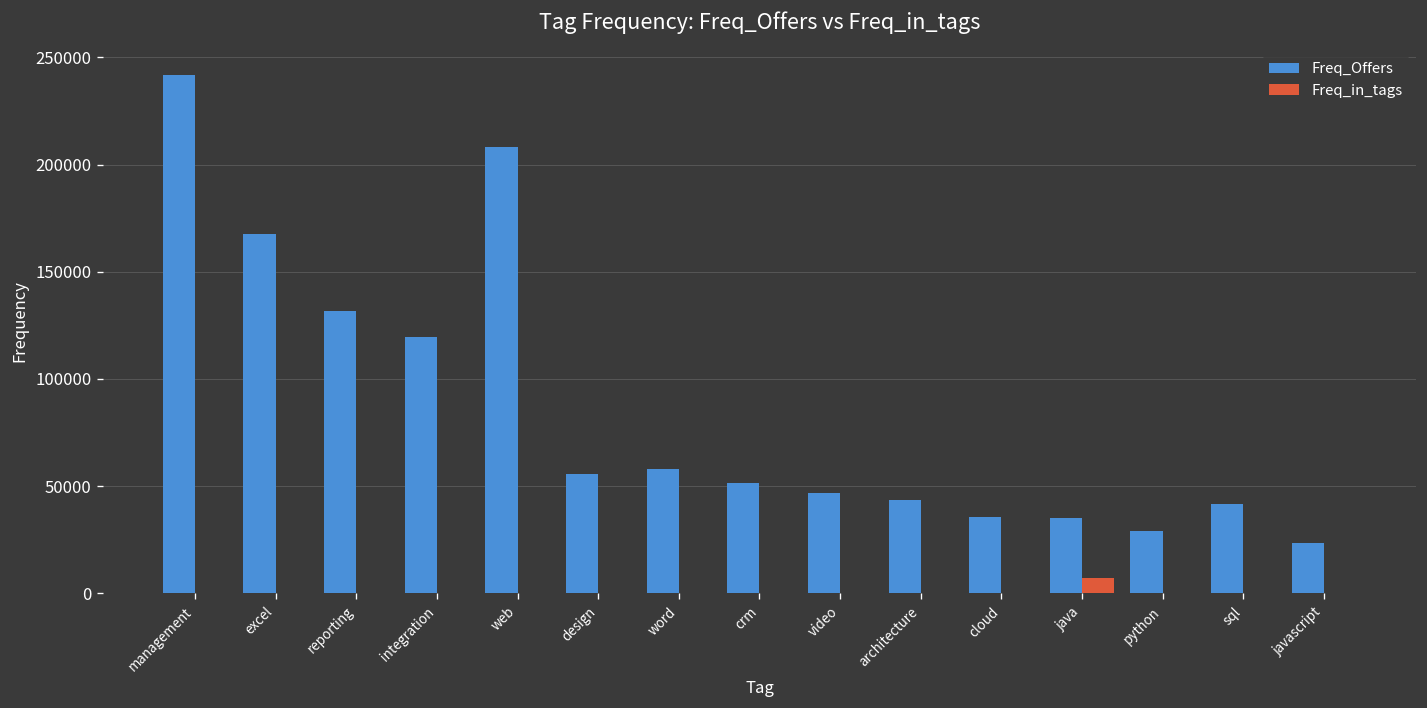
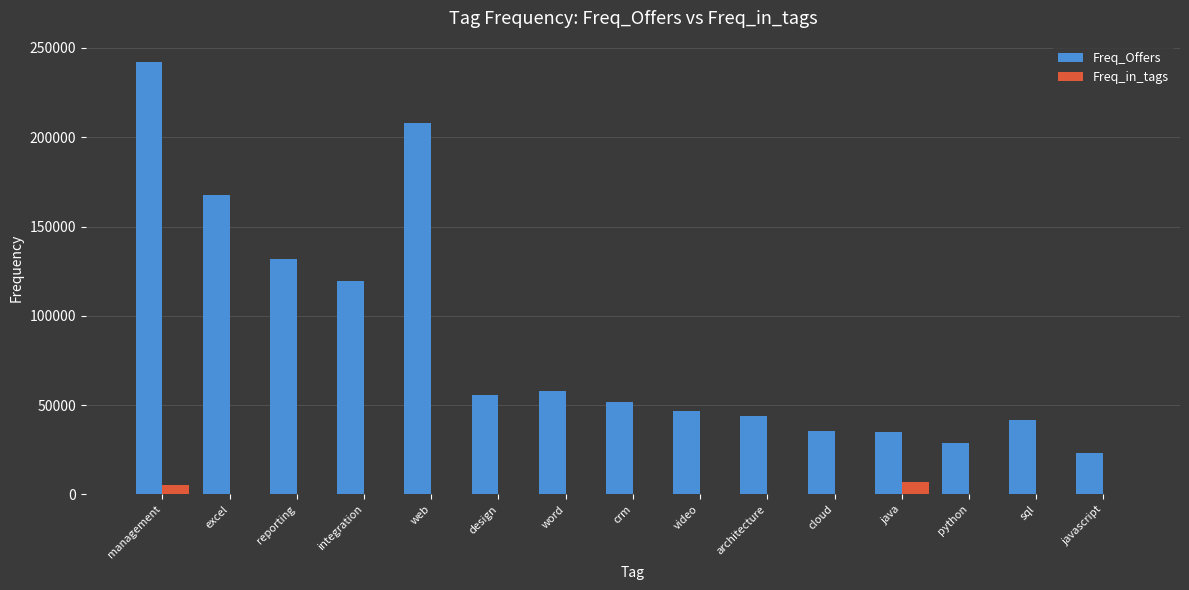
Freq_in_tags, management: 0 -> 5000
